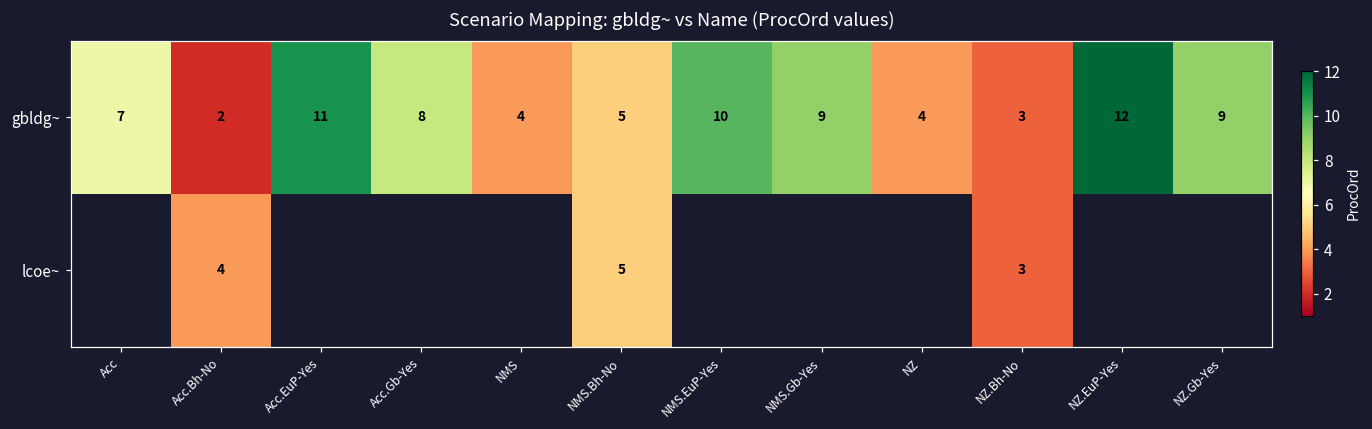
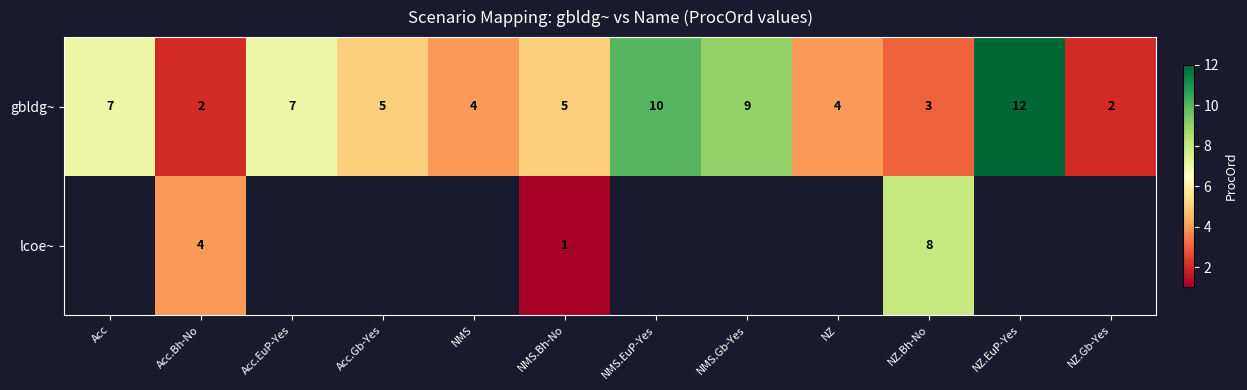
gbldg~, Acc.EuP-Yes: 11 -> 7
gbldg~, Acc.Gb-Yes: 8 -> 5
gbldg~, NZ.Gb-Yes: 9 -> 2
lcoe~, NMS.Bh-No: 5 -> 1
lcoe~, NZ.Bh-No: 3 -> 8
